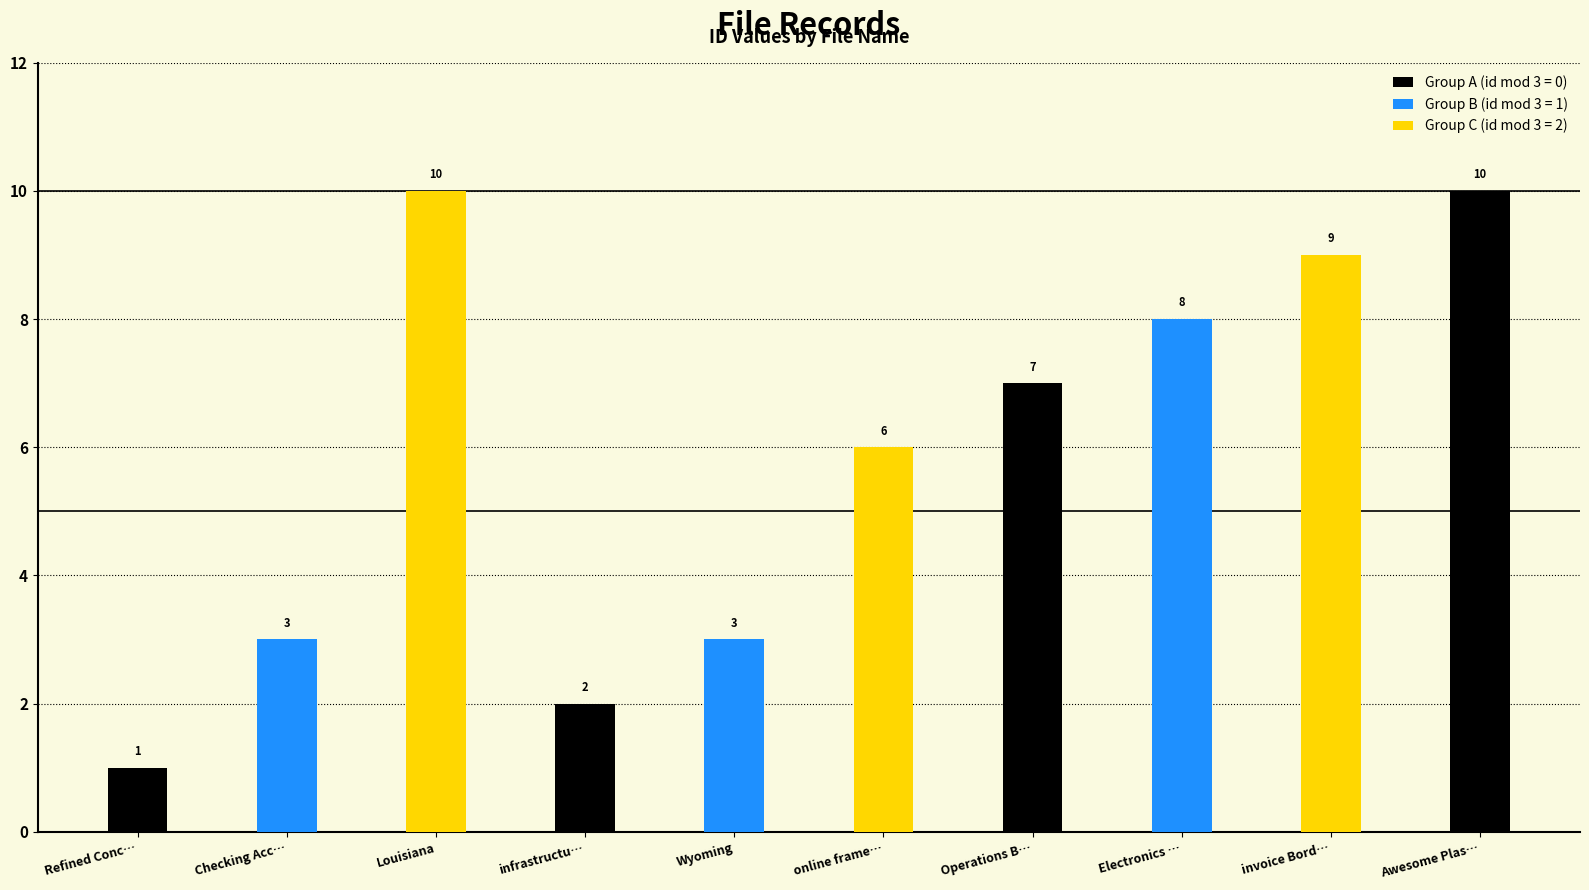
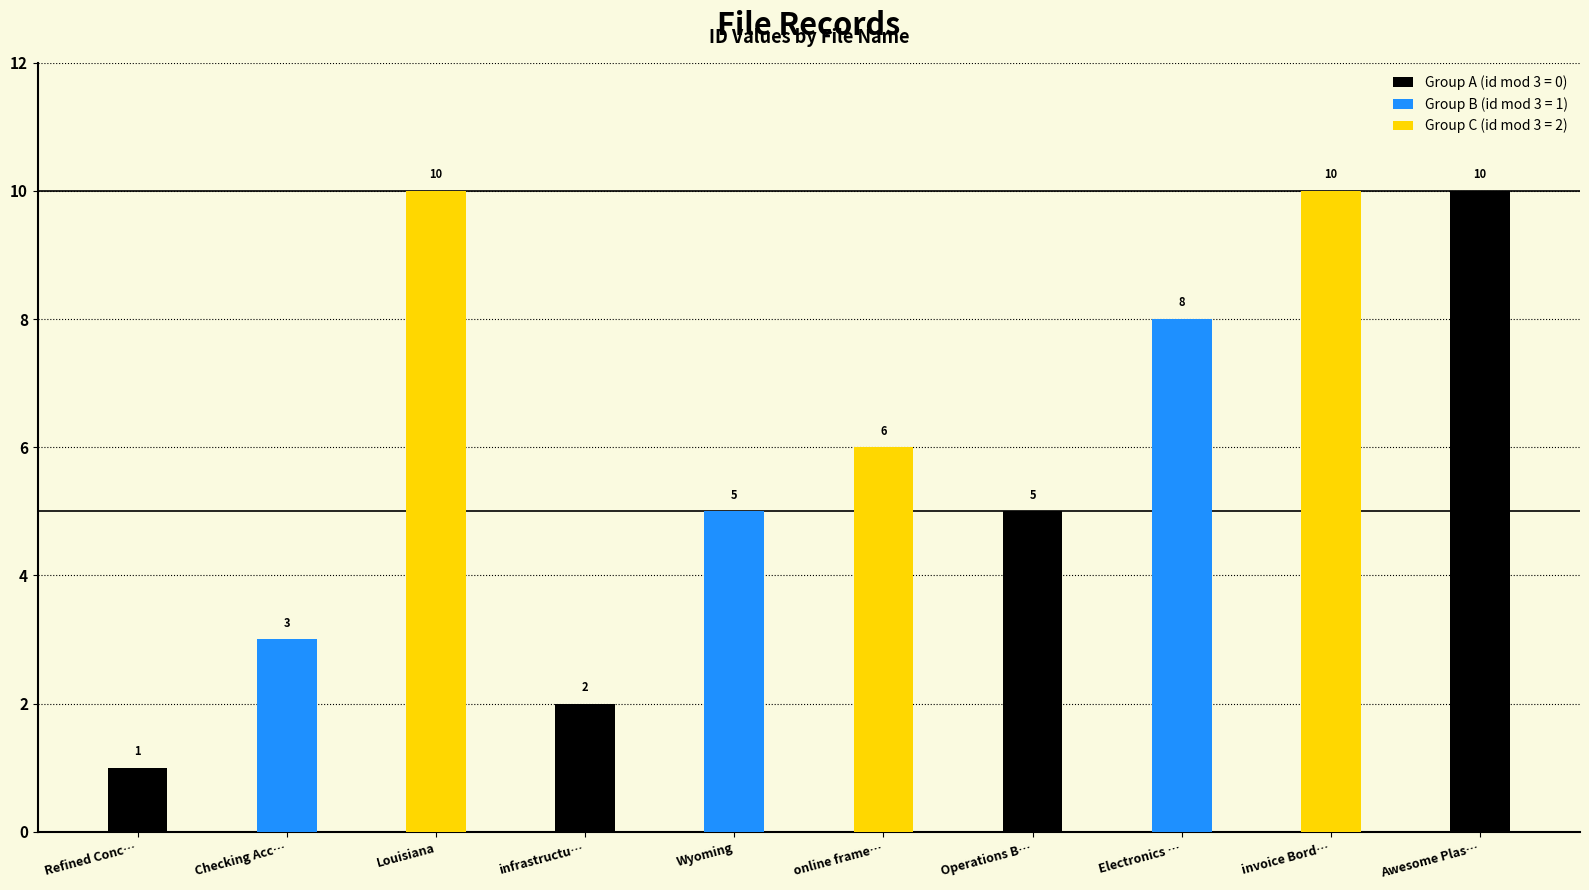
Wyoming: 3 -> 5
Operations B…: 7 -> 5
invoice Bord…: 9 -> 10
